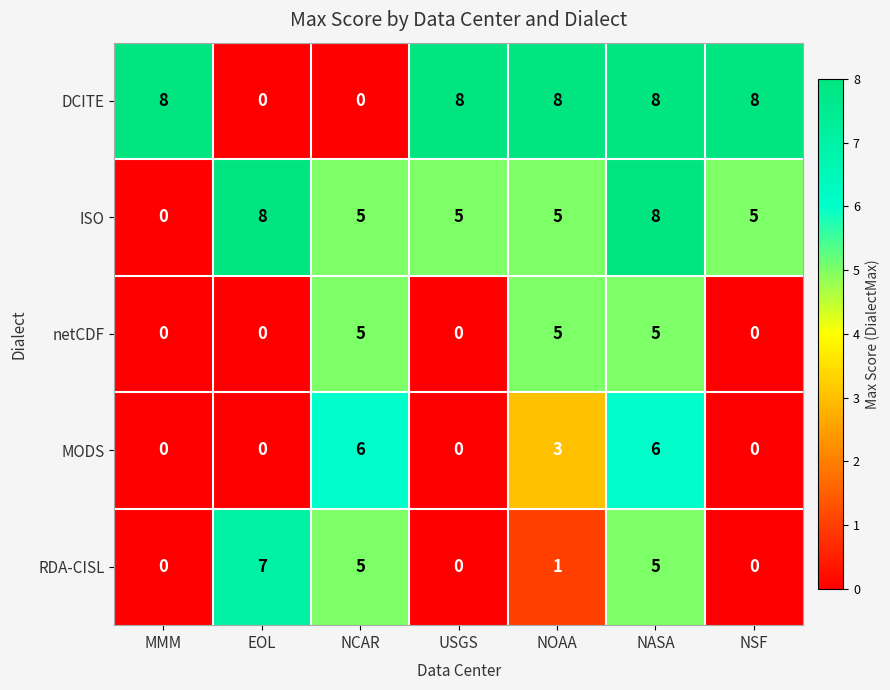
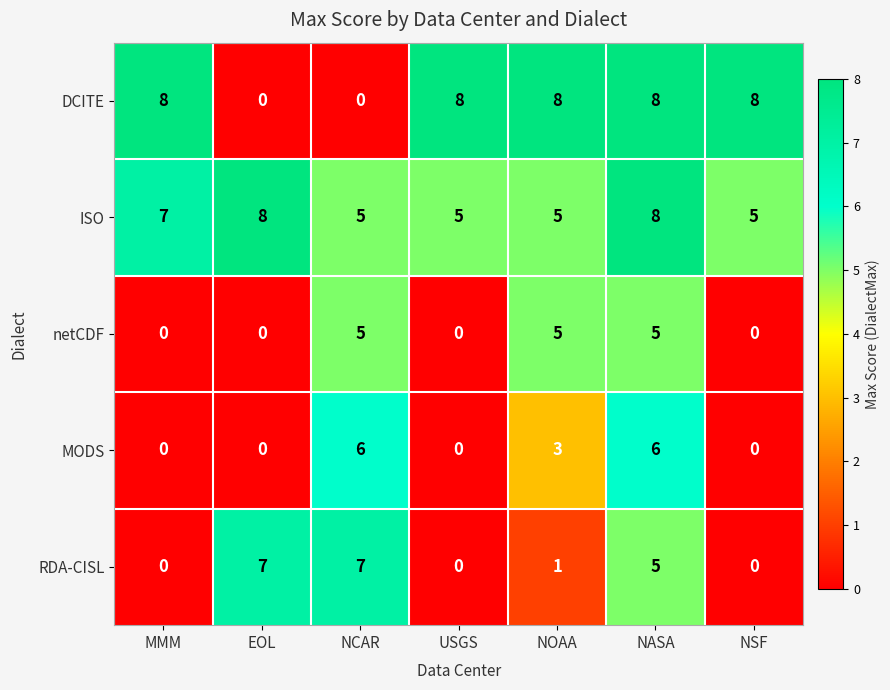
ISO, MMM: 0 -> 7
RDA-CISL, NCAR: 5 -> 7
